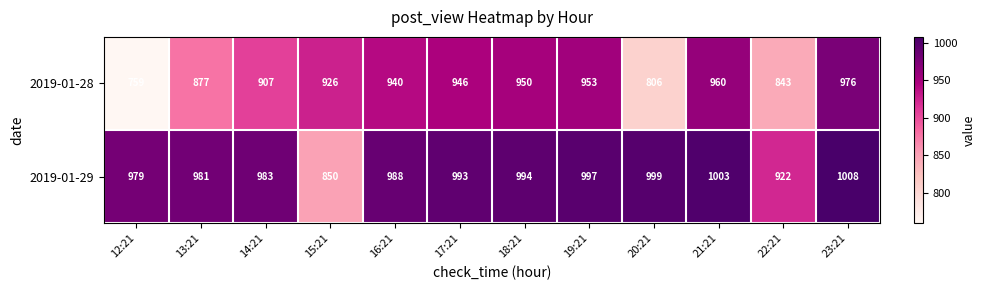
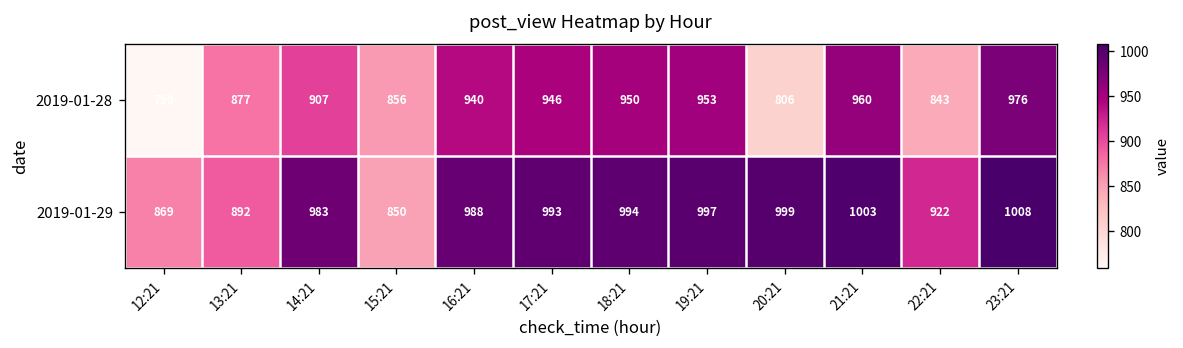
2019-01-28, 15:21: 926 -> 856
2019-01-29, 12:21: 979 -> 869
2019-01-29, 13:21: 981 -> 892
